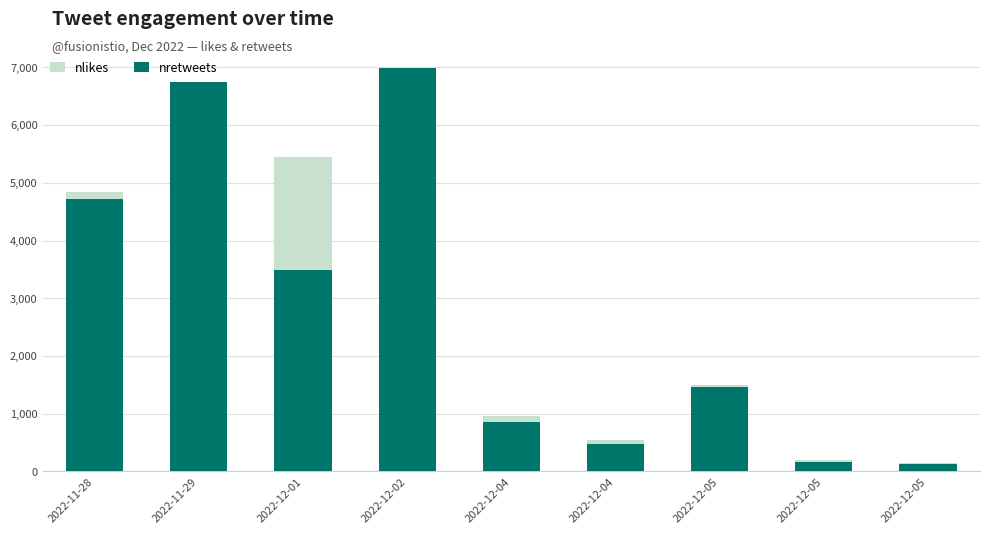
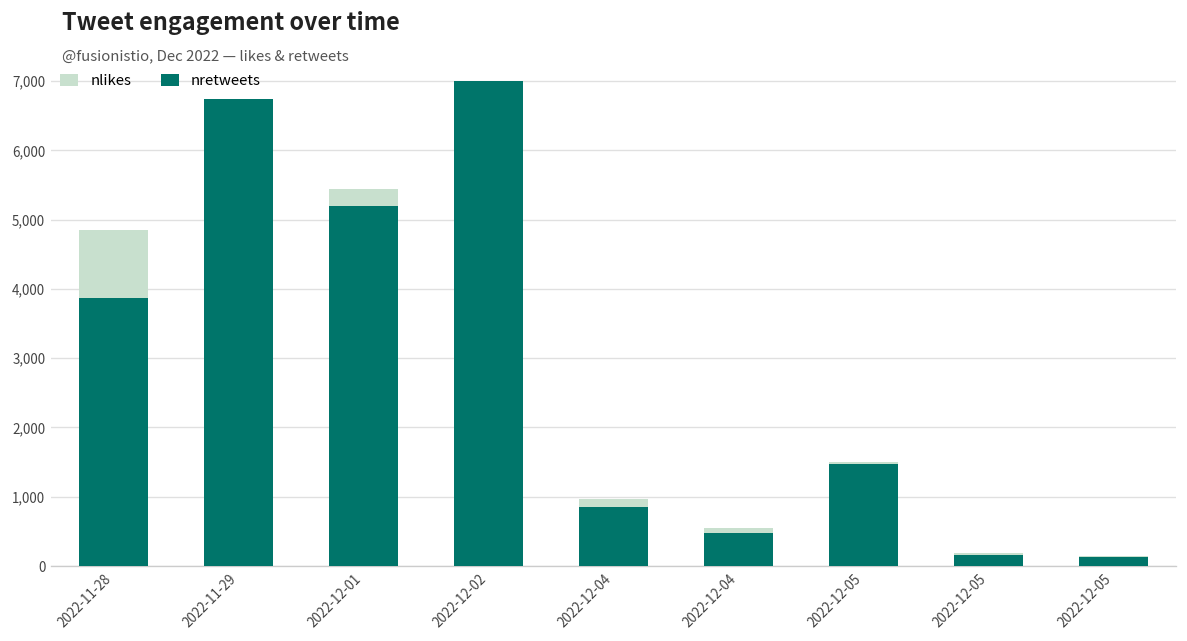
nretweets, 2022-11-28: 4,700 -> 3,900
nretweets, 2022-12-01: 3,500 -> 5,200
